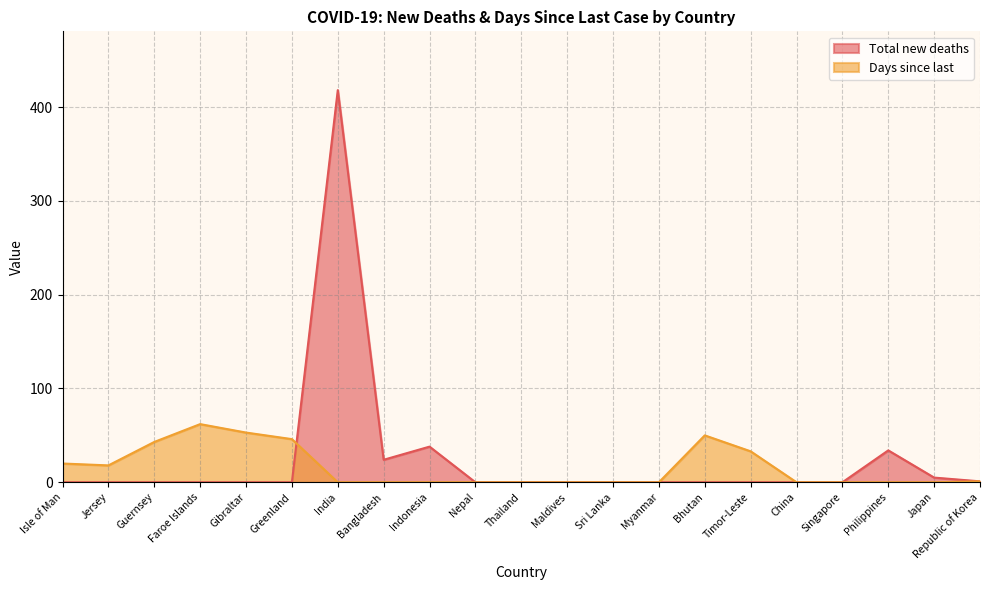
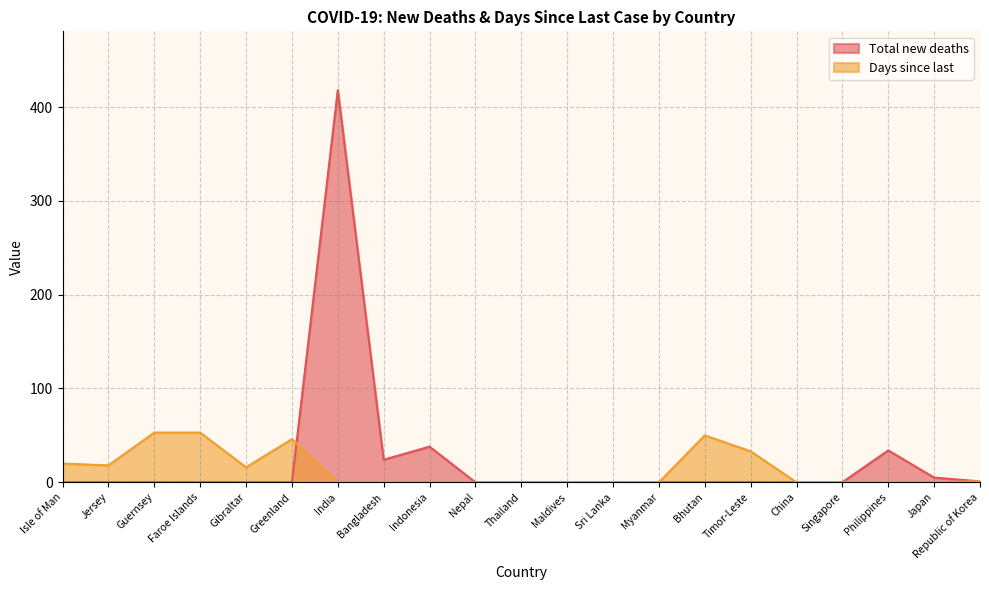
Days since last, Guernsey: 40 -> 50
Days since last, Faroe Islands: 60 -> 50
Days since last, Gibraltar: 50 -> 20
